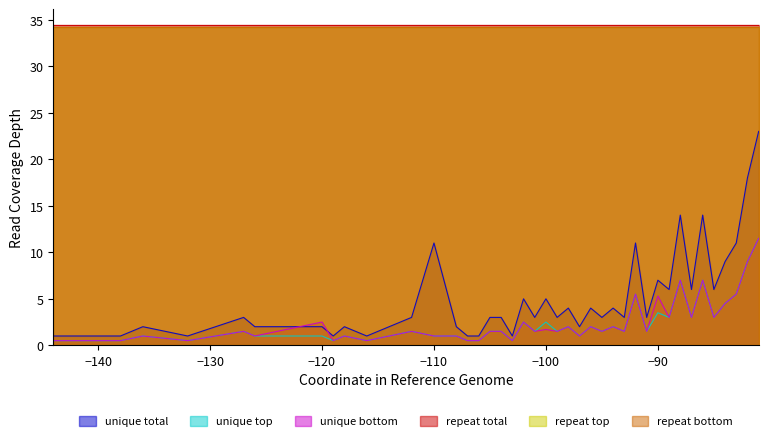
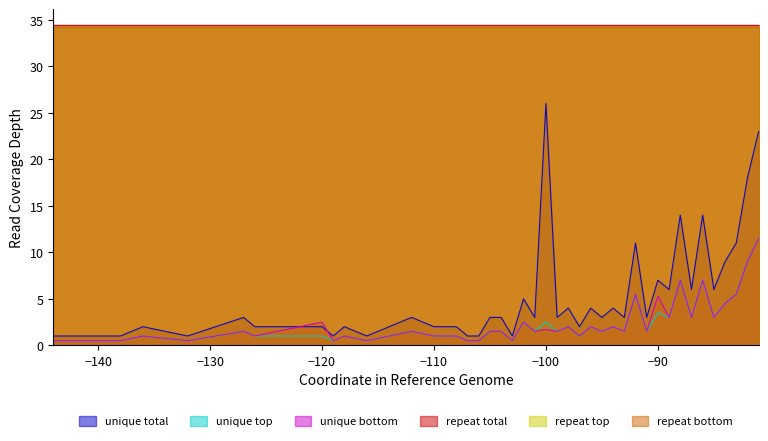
unique total, −110: 11 -> 2
unique total, −100: 5 -> 26
